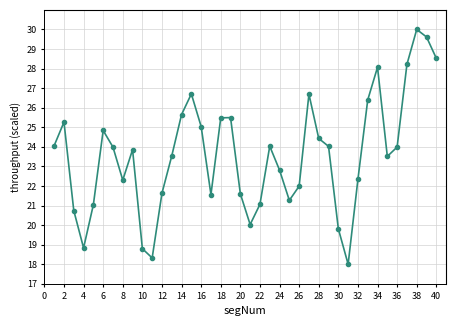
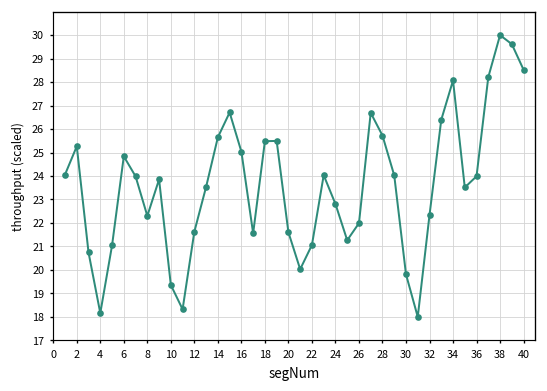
4: 18.8 -> 18.2
10: 18.8 -> 19.4
28: 24.4 -> 25.7
